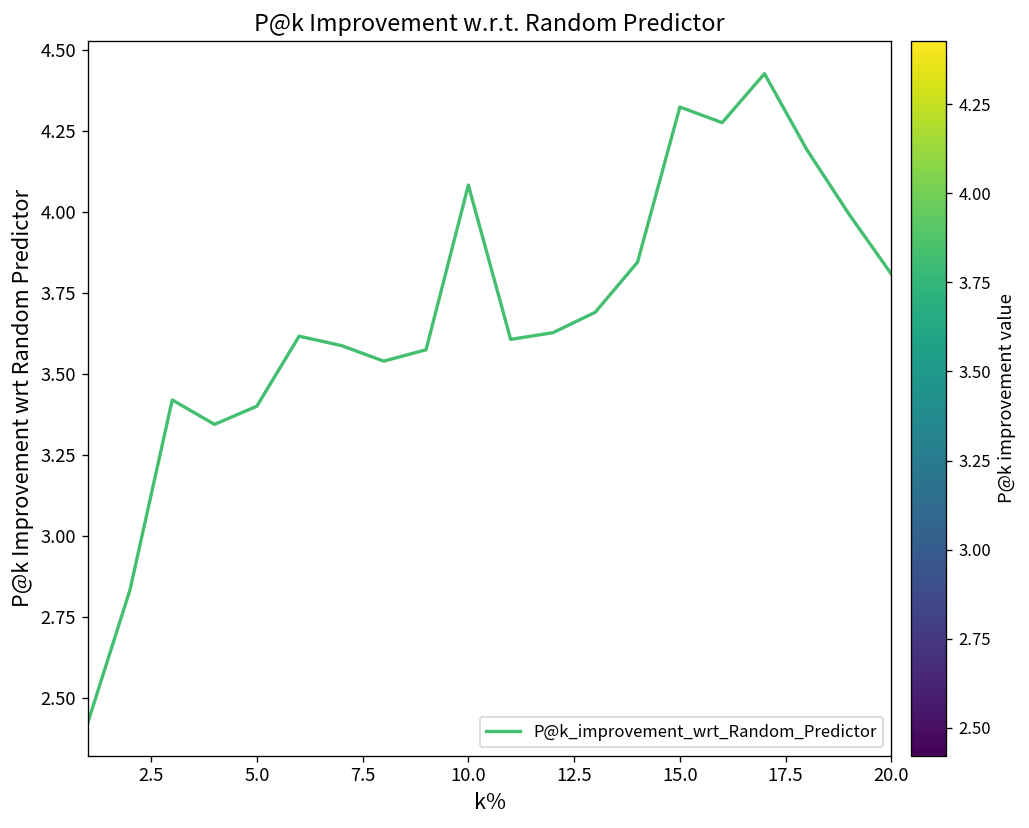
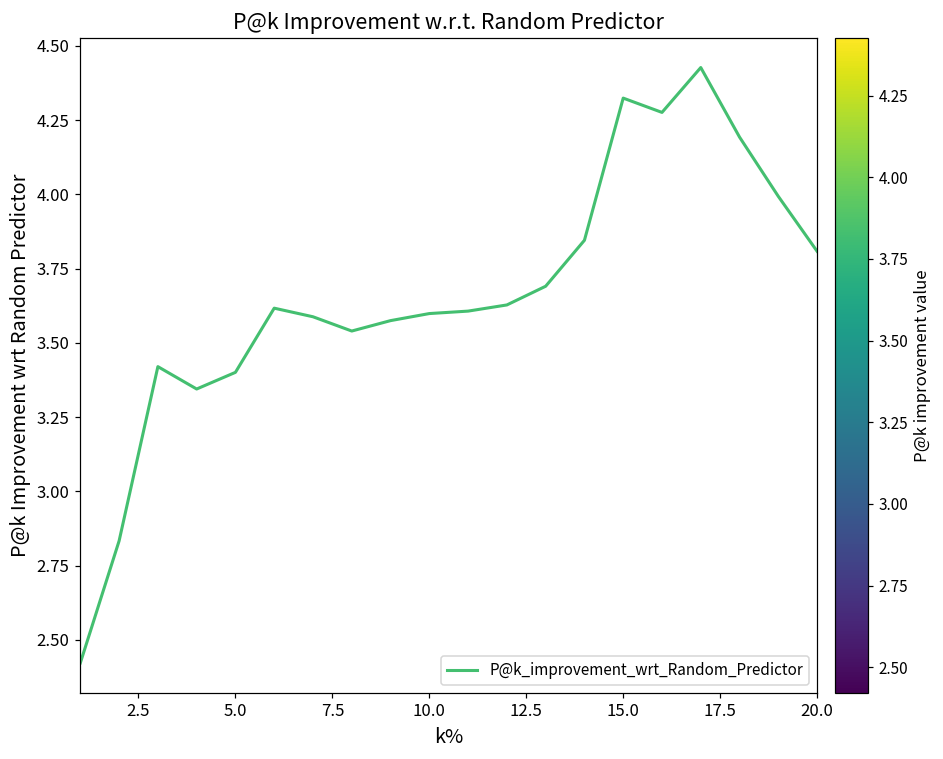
10.0: 4.08 -> 3.60
